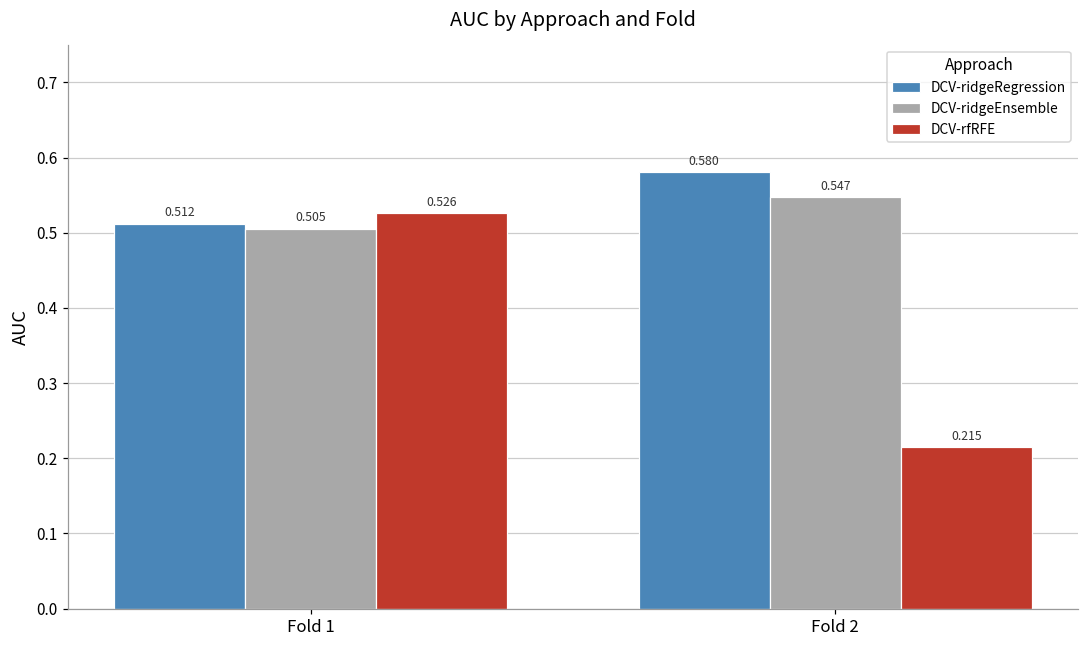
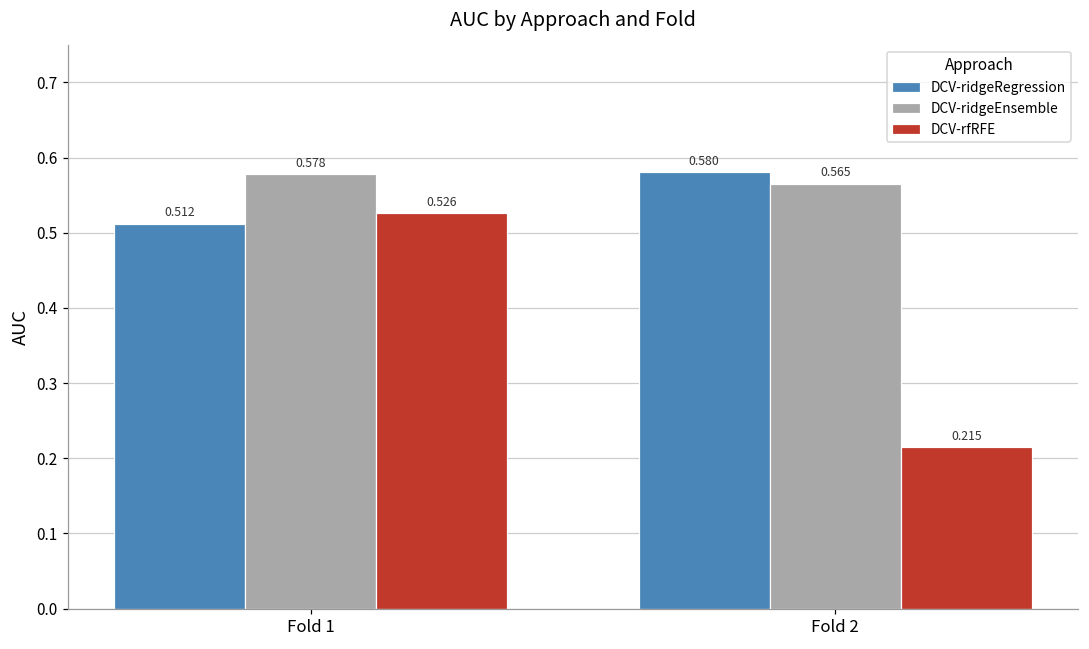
DCV-ridgeEnsemble, Fold 1: 0.505 -> 0.578
DCV-ridgeEnsemble, Fold 2: 0.547 -> 0.565
